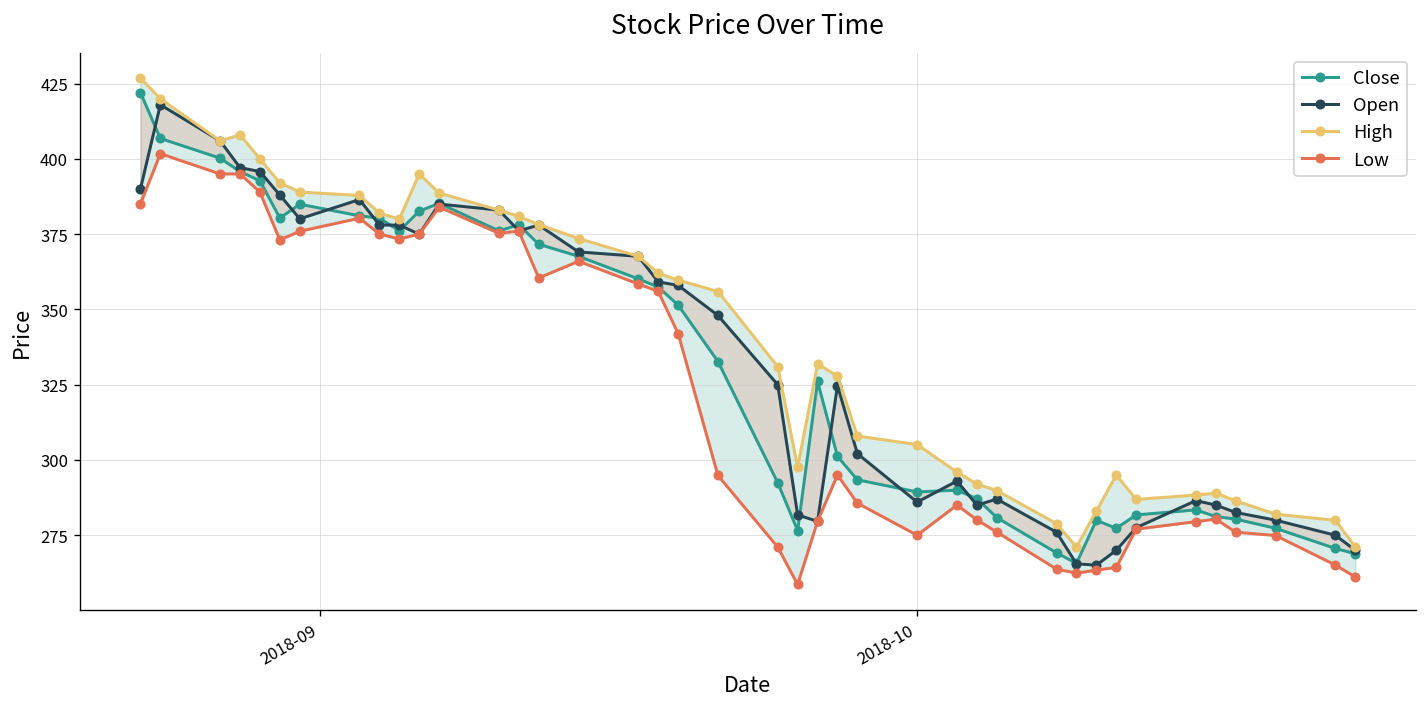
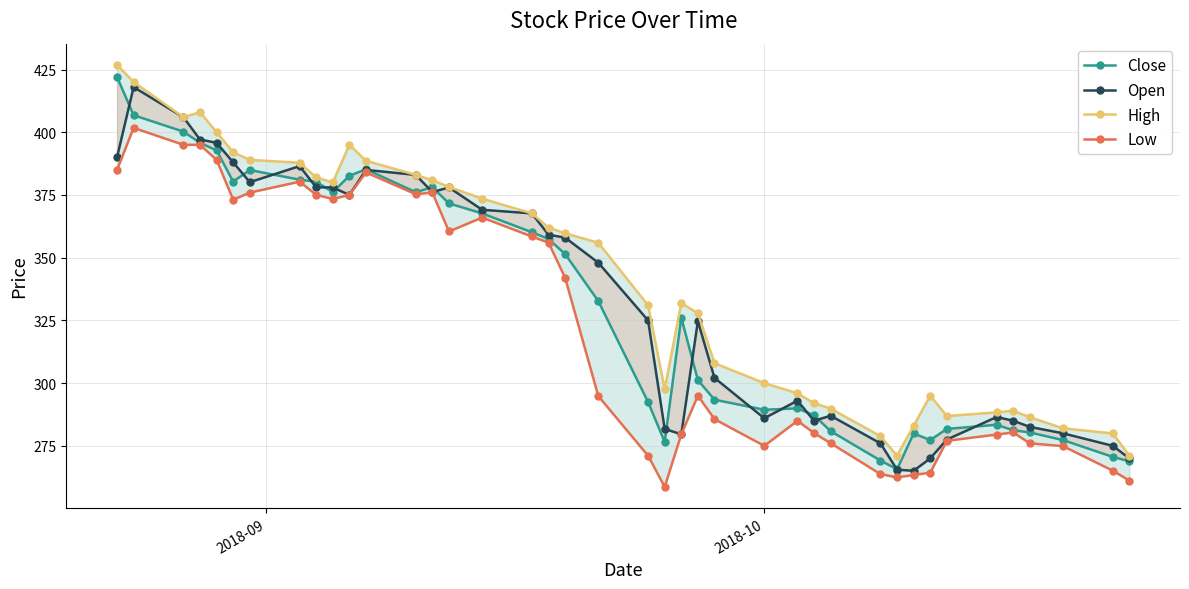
High, 2018-10: 305 -> 300
